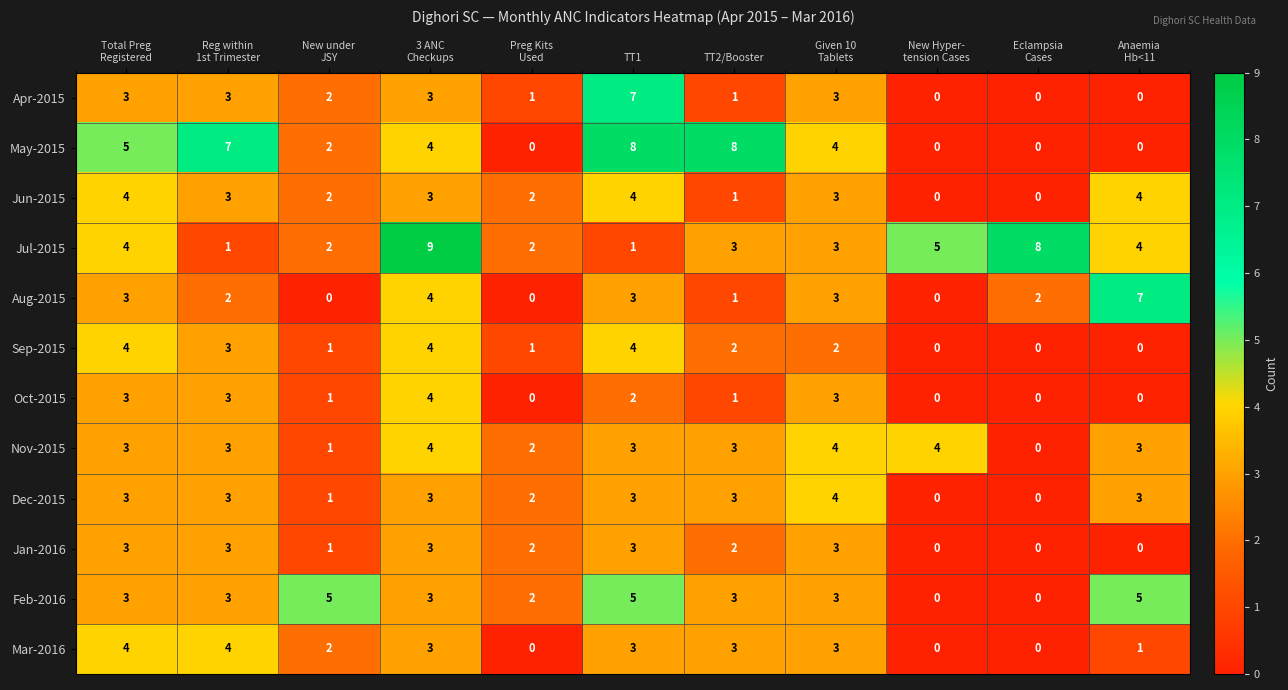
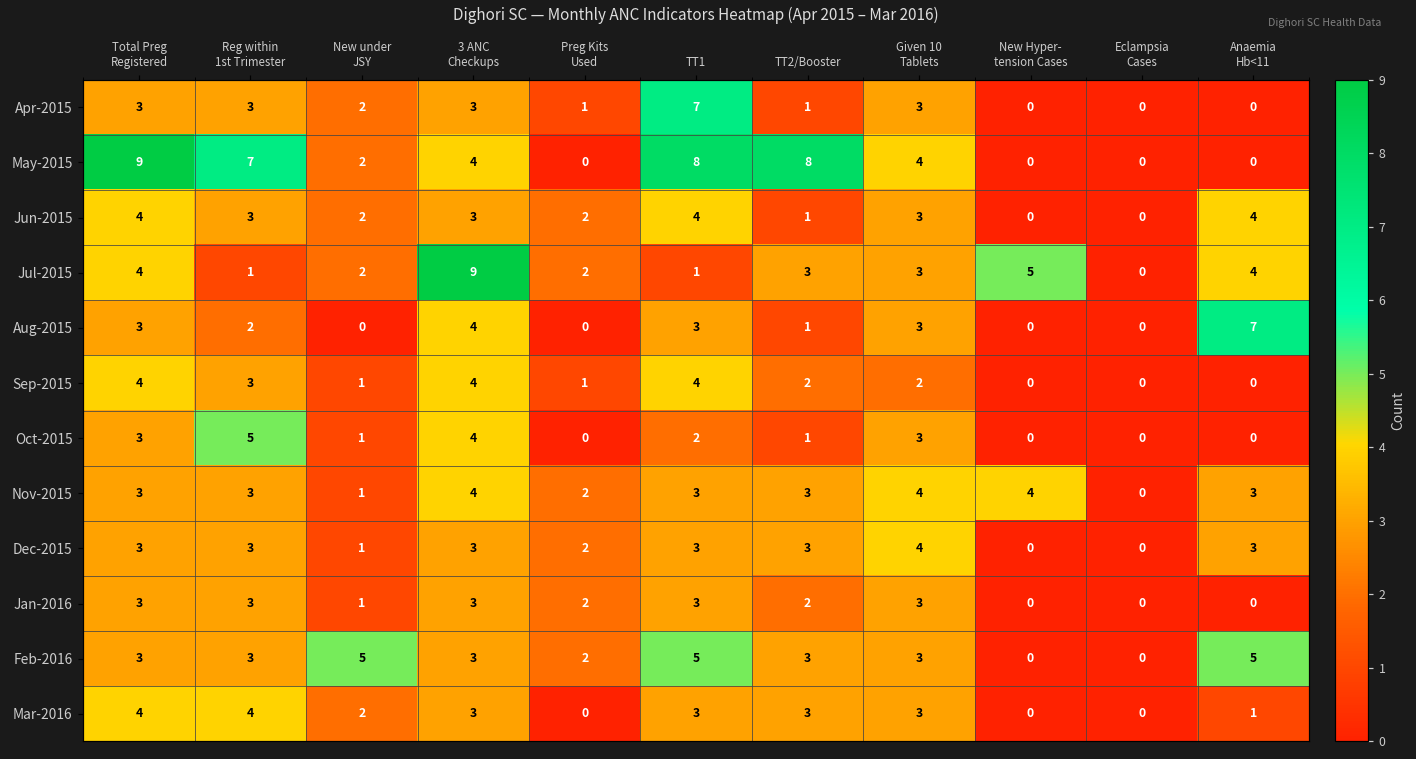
May-2015, Total Preg Registered: 5 -> 9
Jul-2015, Eclampsia Cases: 8 -> 0
Aug-2015, Eclampsia Cases: 2 -> 0
Oct-2015, Reg within 1st Trimester: 3 -> 5
